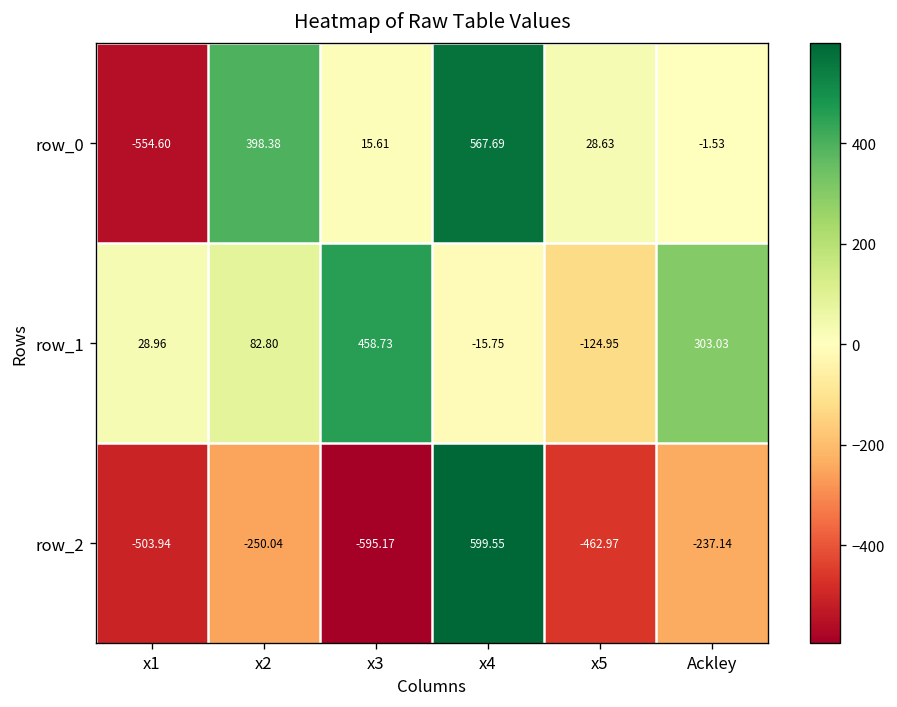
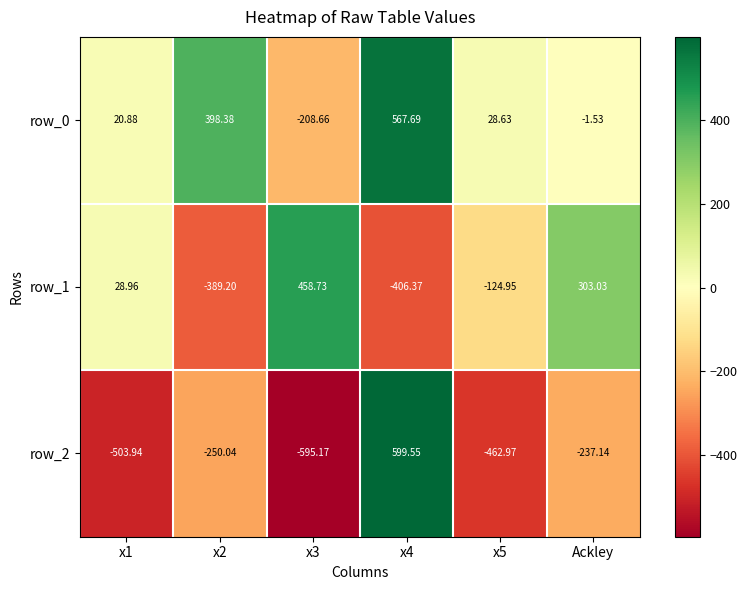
row_0, x1: -554.60 -> 20.88
row_0, x3: 15.61 -> -208.66
row_1, x2: 82.80 -> -389.20
row_1, x4: -15.75 -> -406.37
